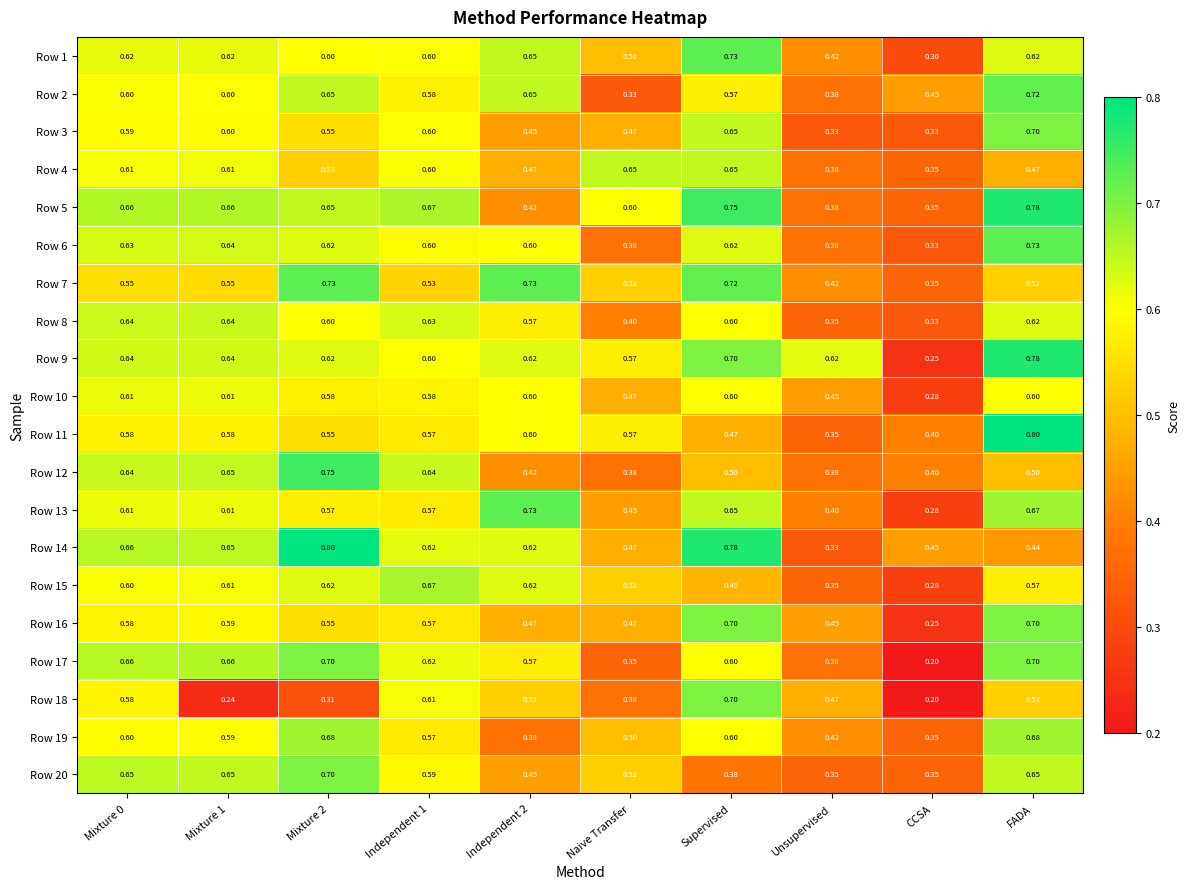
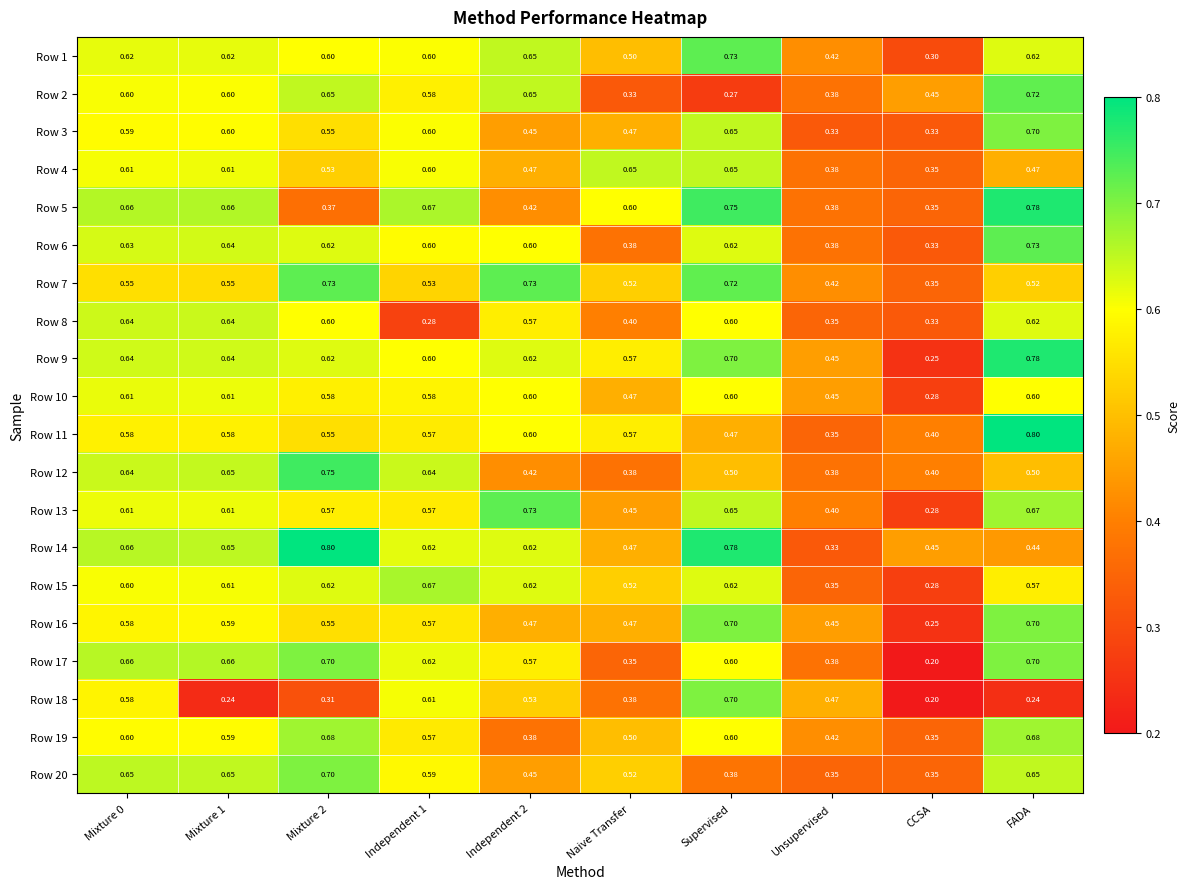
Row 2, Supervised: 0.57 -> 0.27
Row 5, Mixture 2: 0.65 -> 0.37
Row 8, Independent 1: 0.63 -> 0.28
Row 9, Unsupervised: 0.62 -> 0.45
Row 15, Supervised: 0.49 -> 0.62
Row 18, FADA: 0.53 -> 0.24
